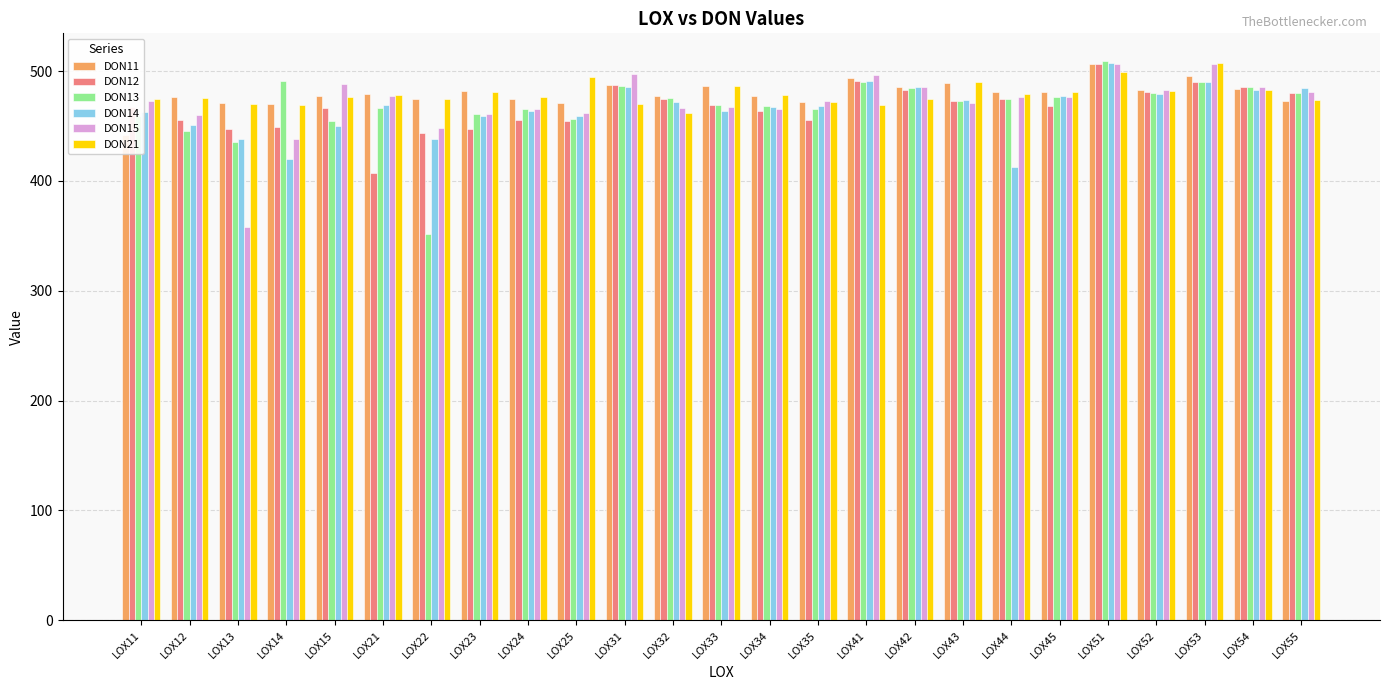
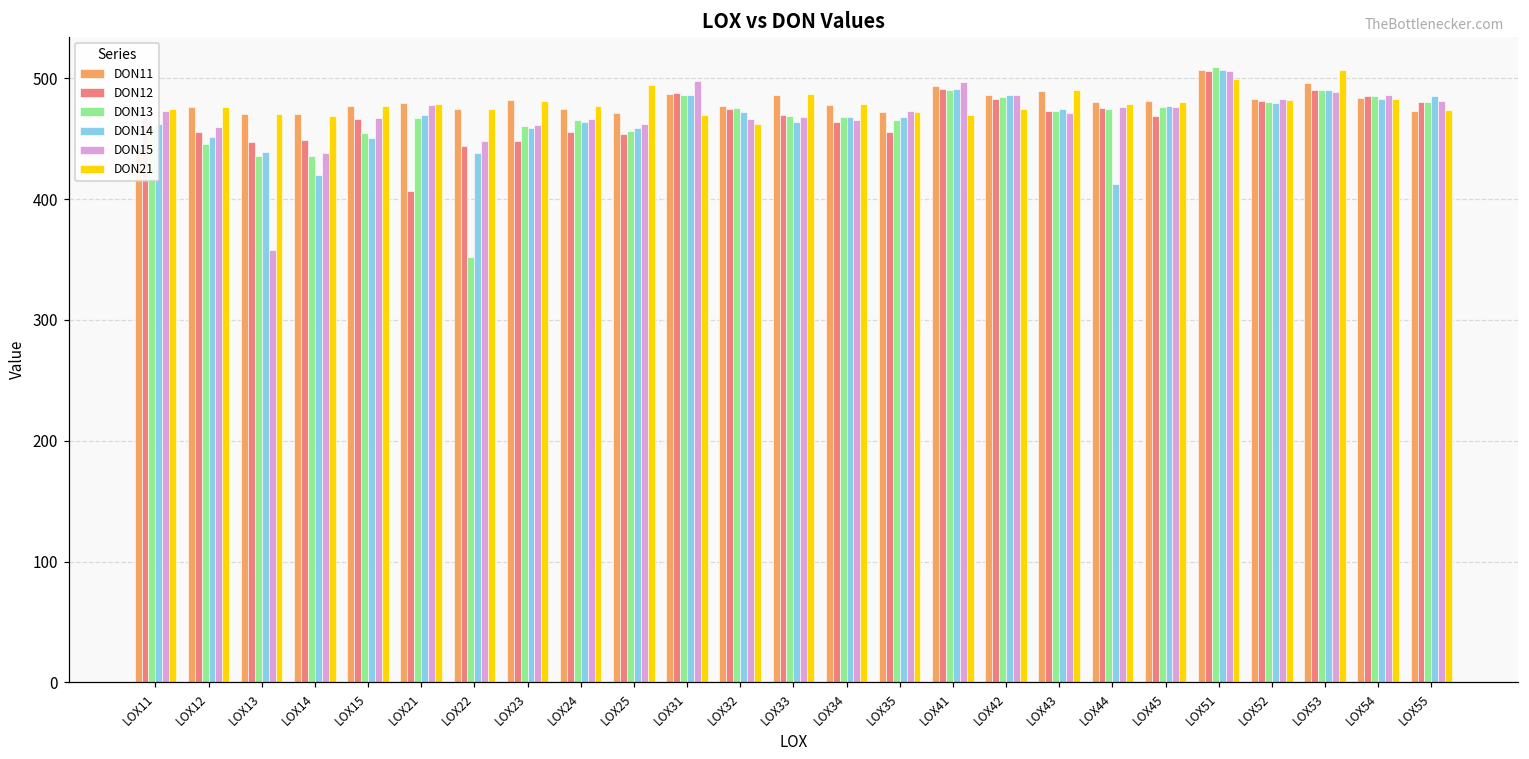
DON13, LOX14: 491 -> 436
DON15, LOX15: 488 -> 467
DON15, LOX53: 506 -> 489
